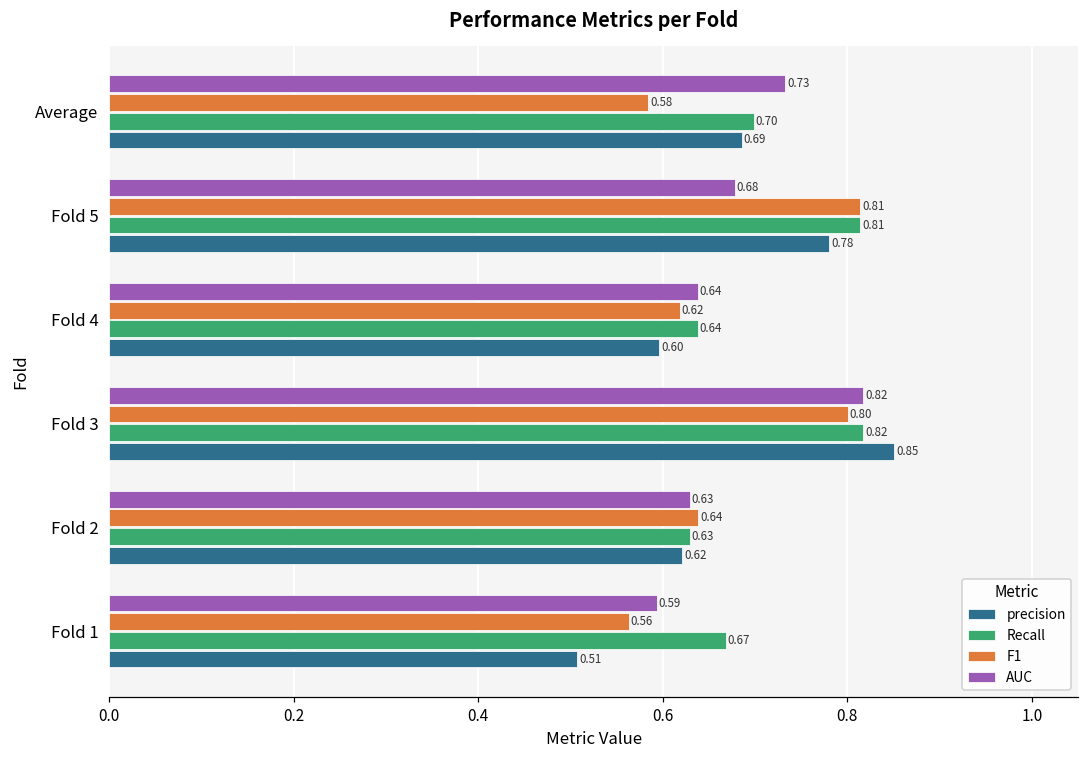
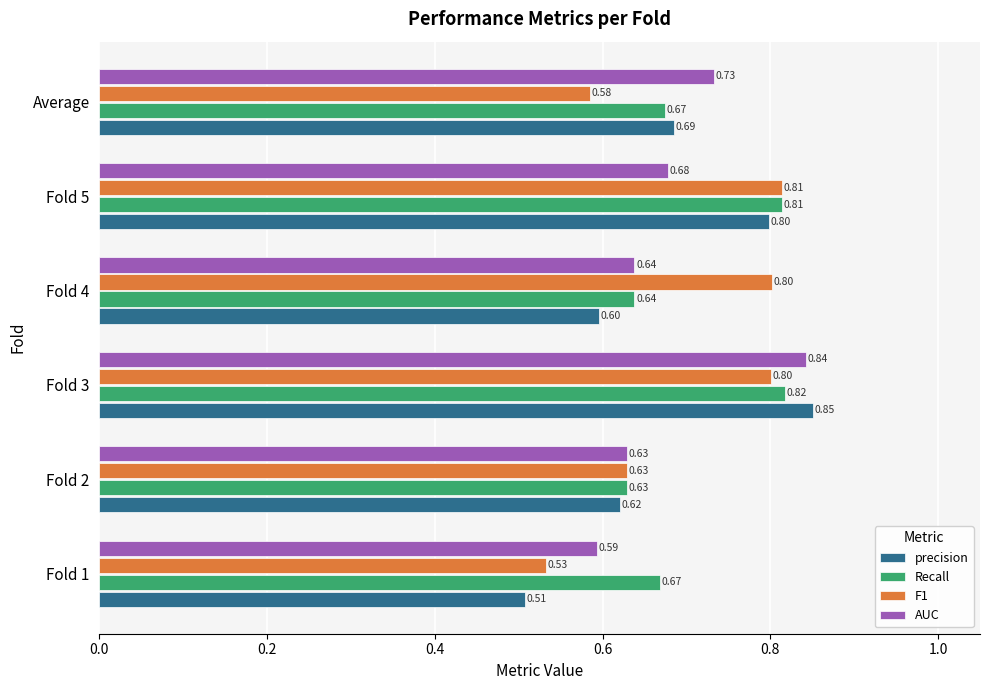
Recall, Average: 0.70 -> 0.67
precision, Fold 5: 0.78 -> 0.80
F1, Fold 4: 0.62 -> 0.80
AUC, Fold 3: 0.82 -> 0.84
F1, Fold 2: 0.64 -> 0.63
F1, Fold 1: 0.56 -> 0.53
